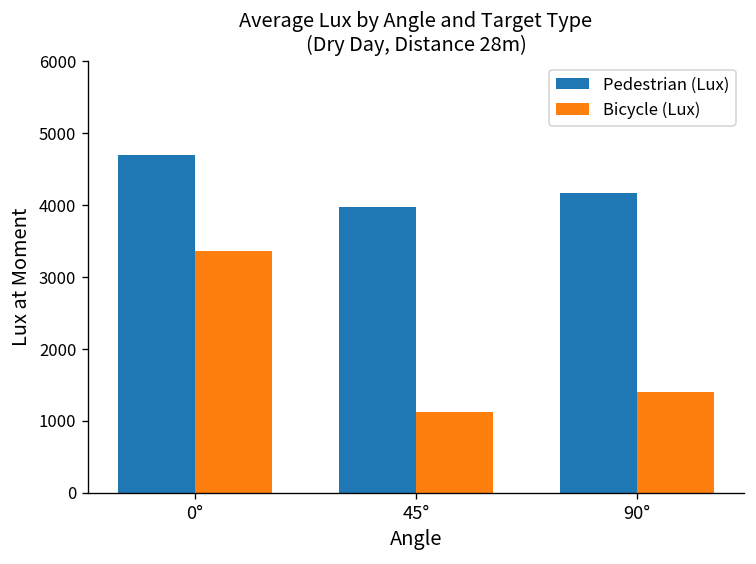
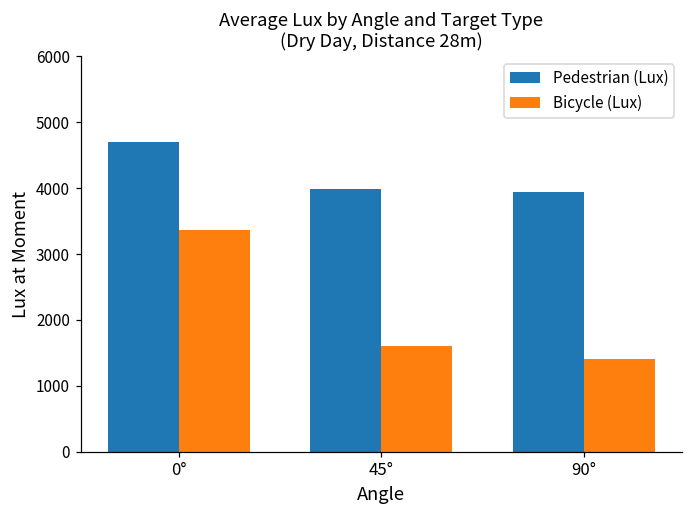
Bicycle (Lux), 45°: 1100 -> 1600
Pedestrian (Lux), 90°: 4200 -> 3900
